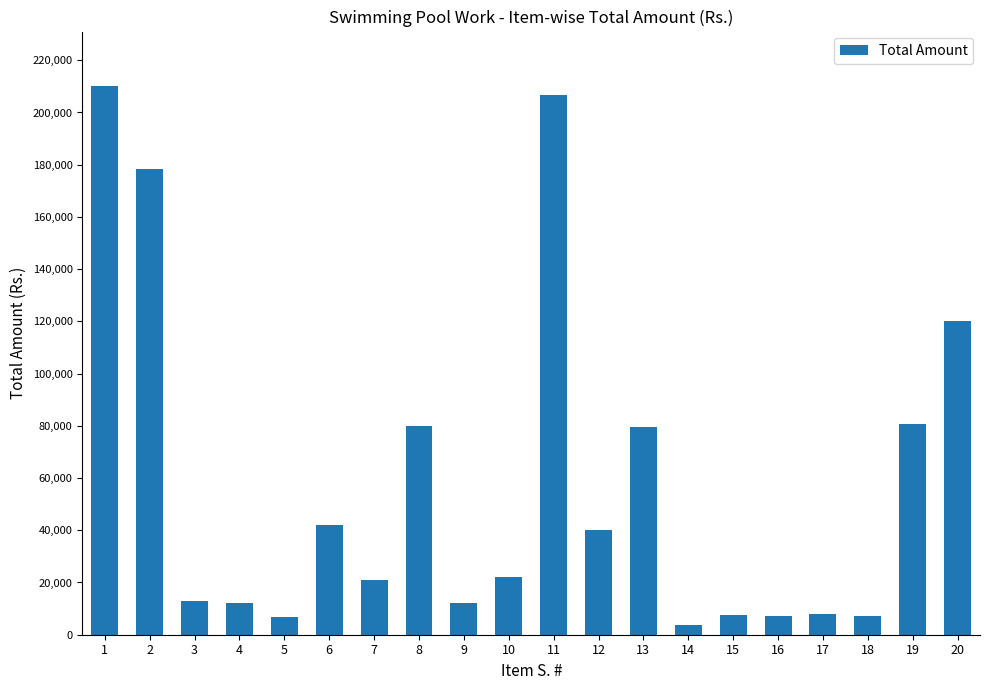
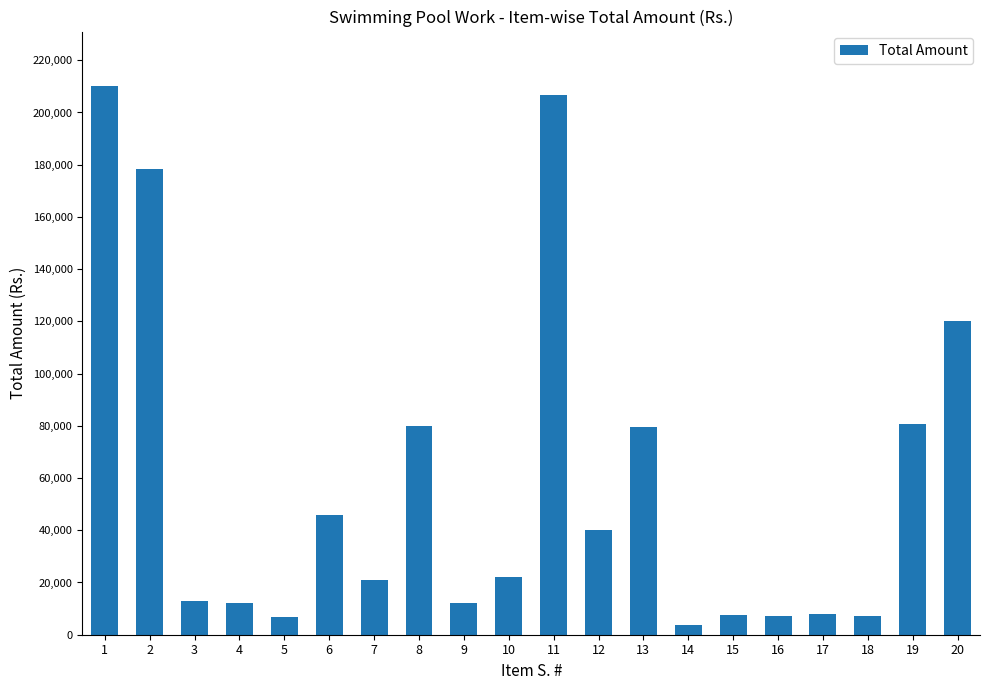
6: 42,000 -> 46,000
